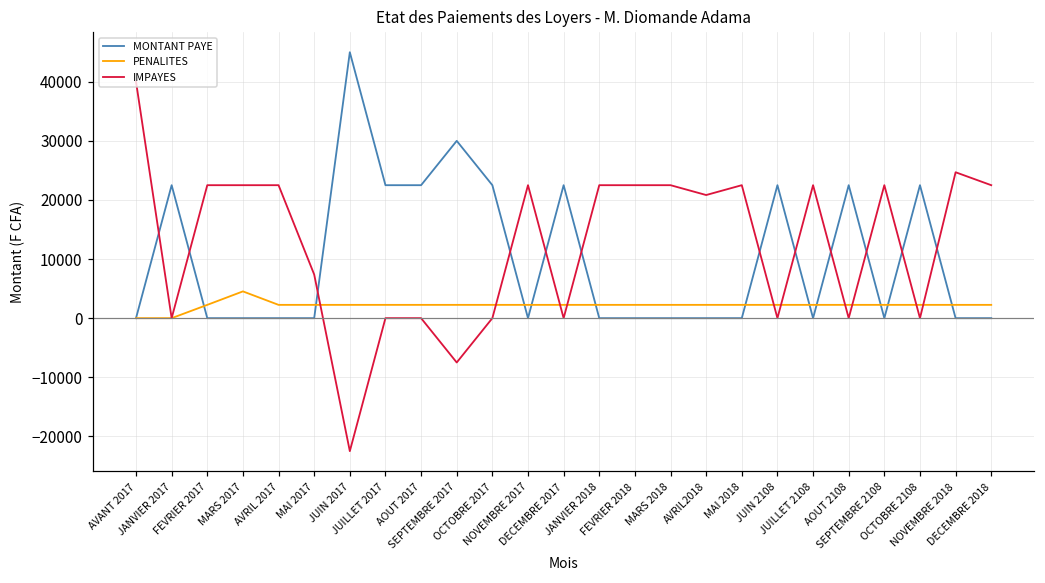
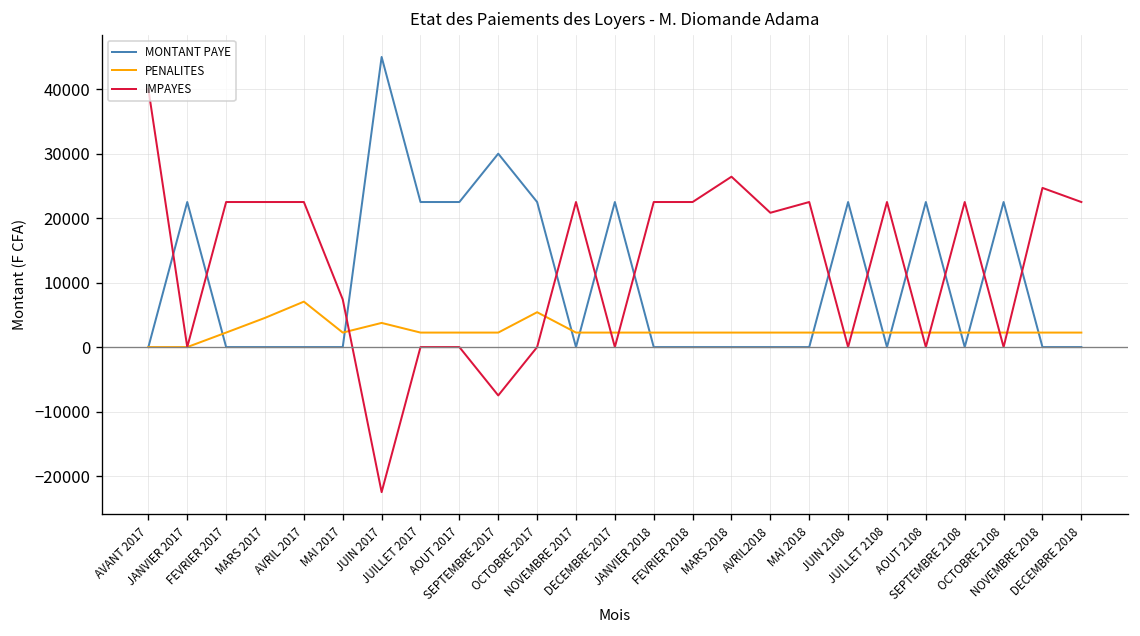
PENALITES, AVRIL 2017: 2000 -> 7000
PENALITES, JUIN 2017: 2000 -> 4000
PENALITES, OCTOBRE 2017: 2000 -> 5000
IMPAYES, MARS 2018: 23000 -> 26000
